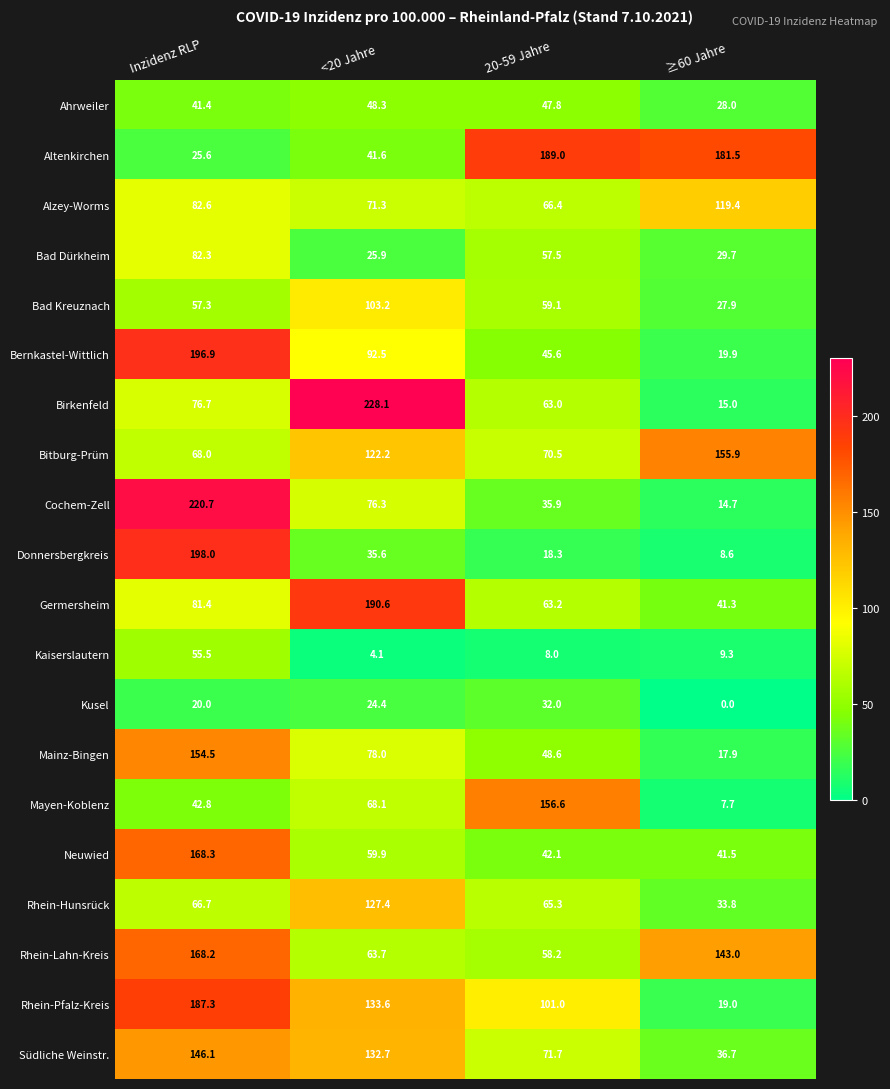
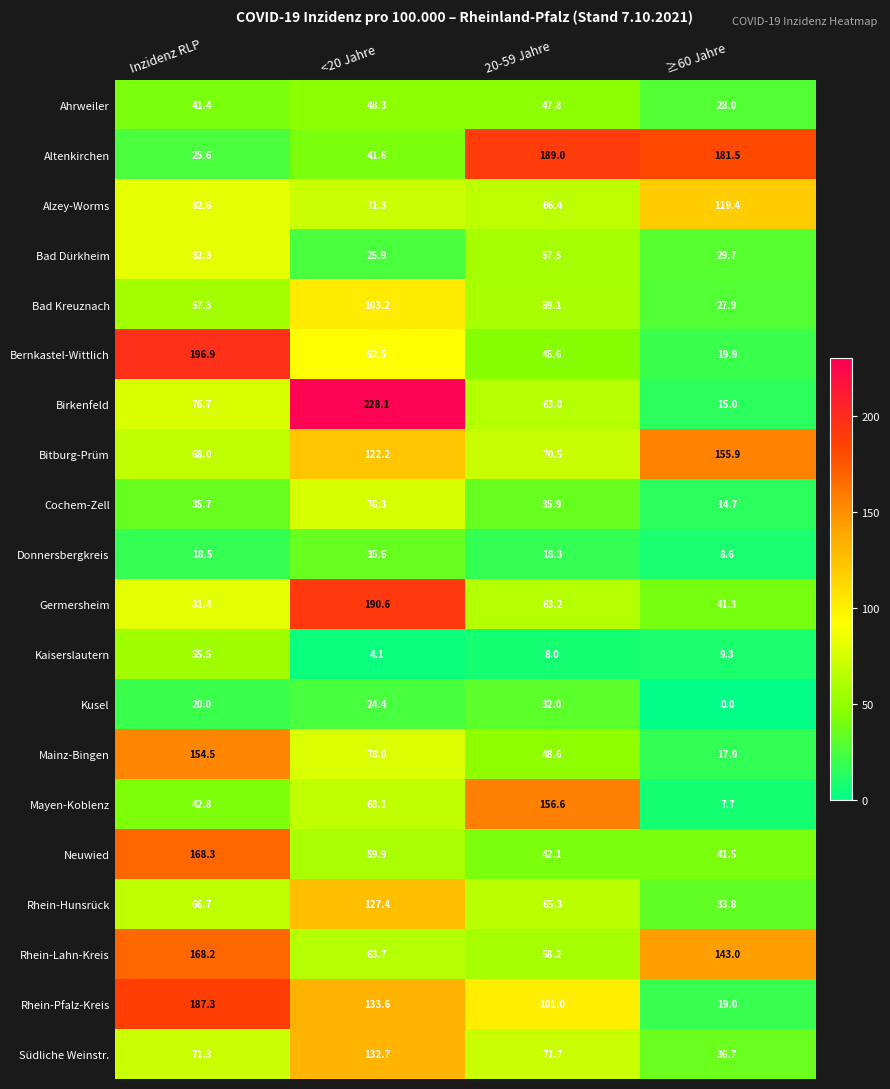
Cochem-Zell, Inzidenz RLP: 220.7 -> 35.7
Donnersbergkreis, Inzidenz RLP: 198.0 -> 18.5
Südliche Weinstr., Inzidenz RLP: 146.1 -> 71.3
